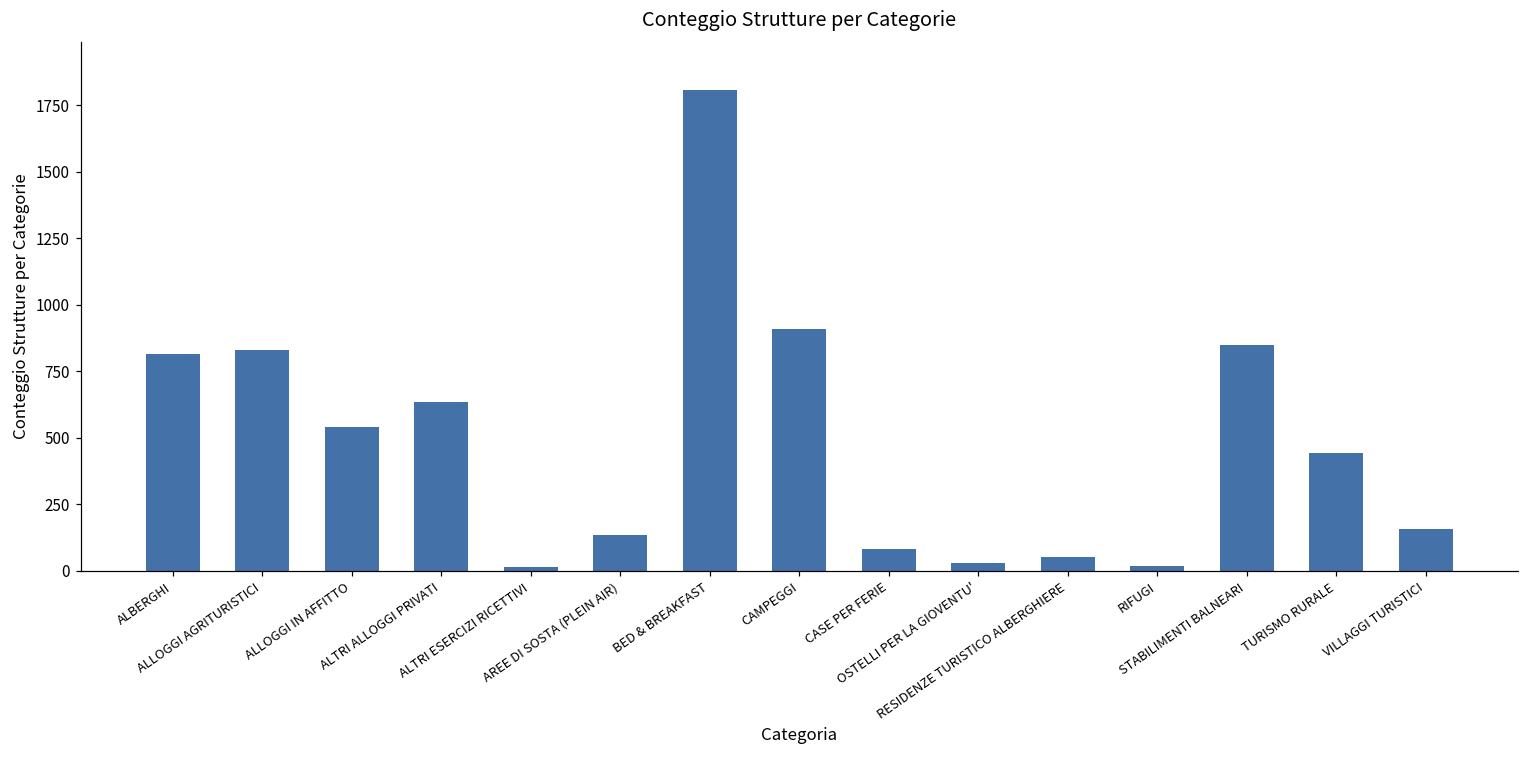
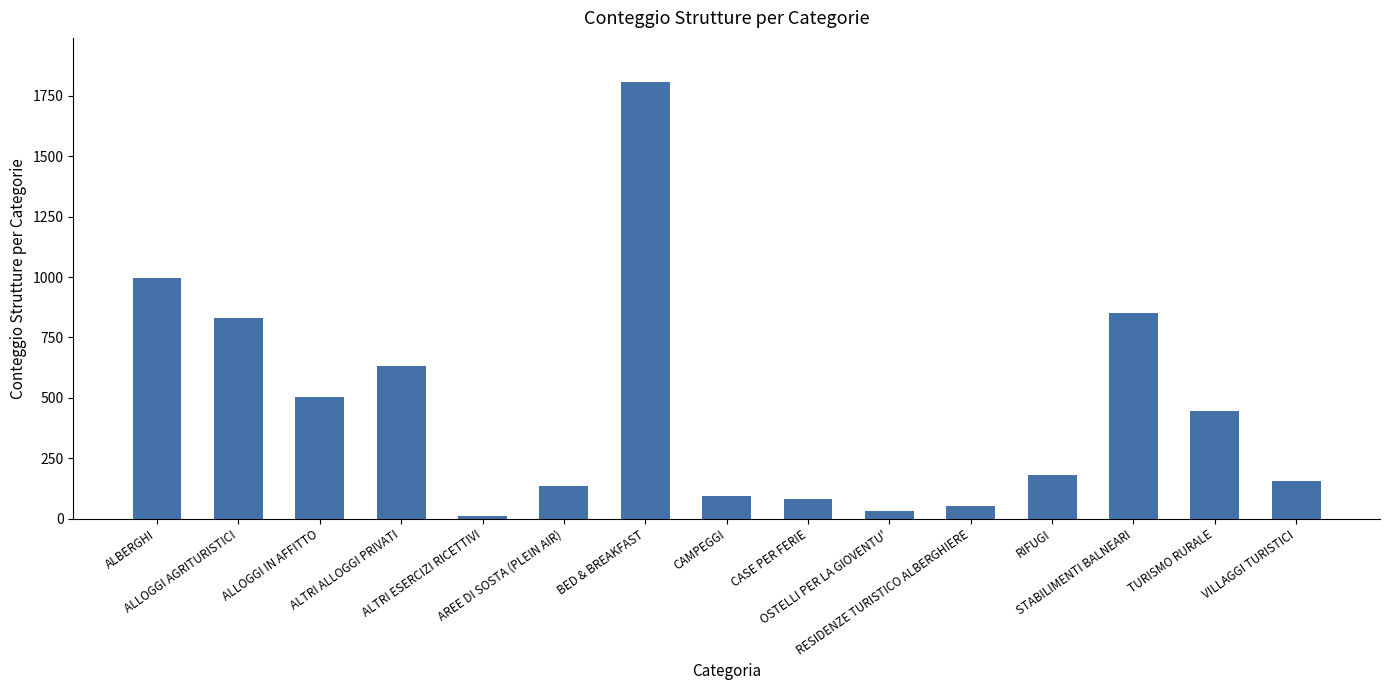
ALBERGHI: 810 -> 1000
ALLOGGI IN AFFITTO: 540 -> 500
CAMPEGGI: 910 -> 90
RIFUGI: 20 -> 180
